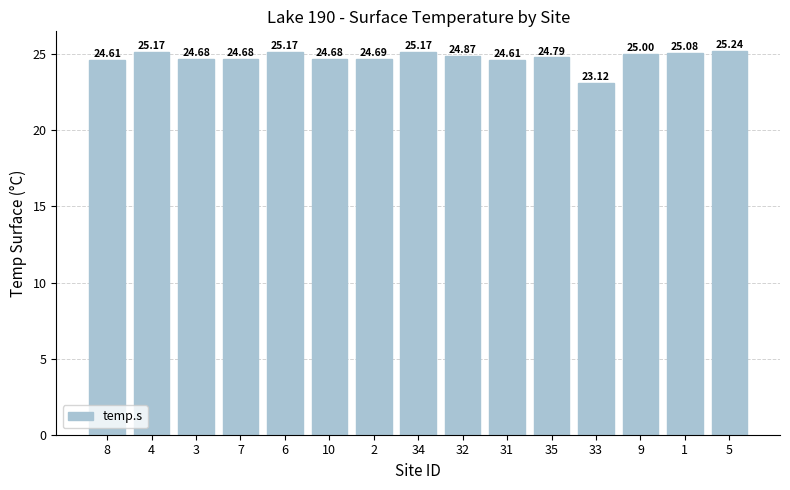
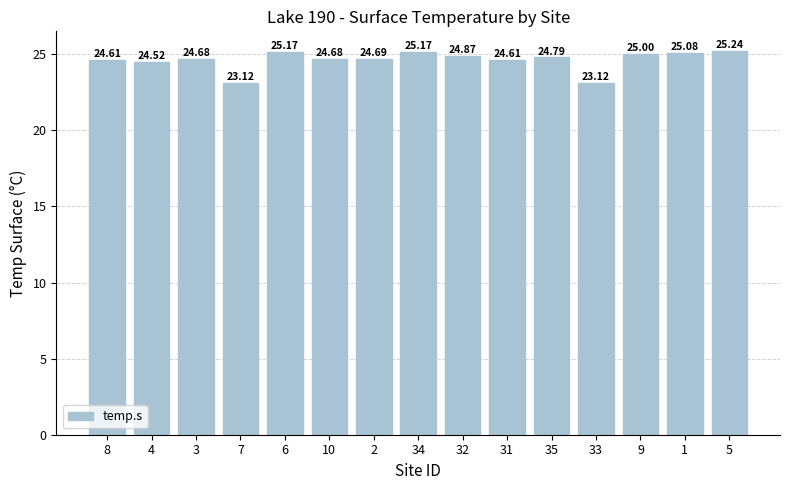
4: 25.17 -> 24.52
7: 24.68 -> 23.12
